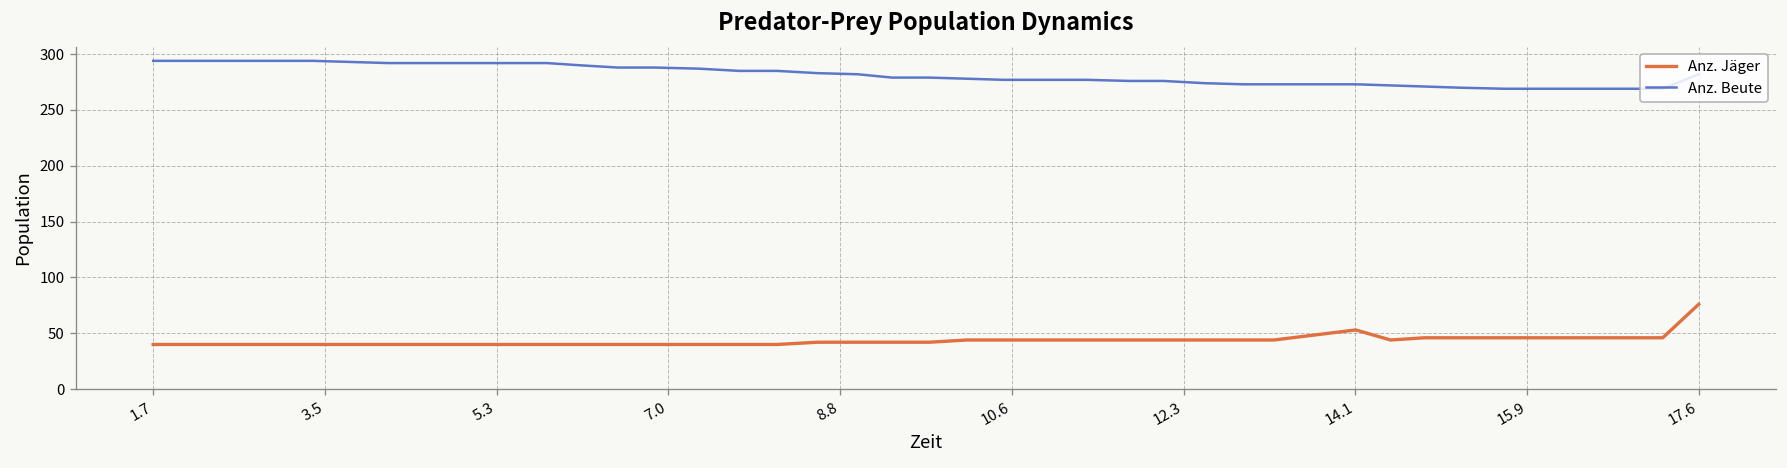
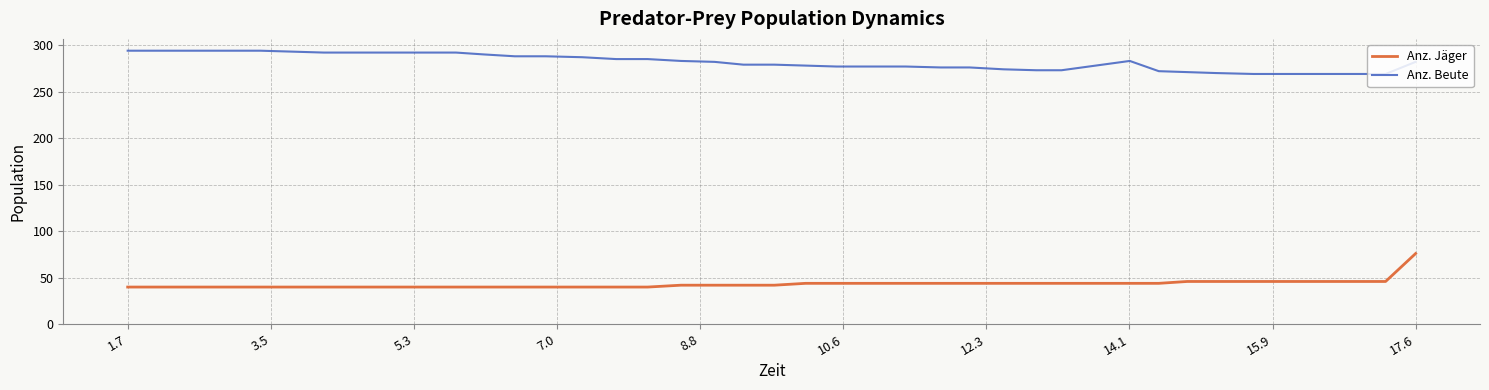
Anz. Jäger, 14.1: 50 -> 40
Anz. Beute, 14.1: 270 -> 280
